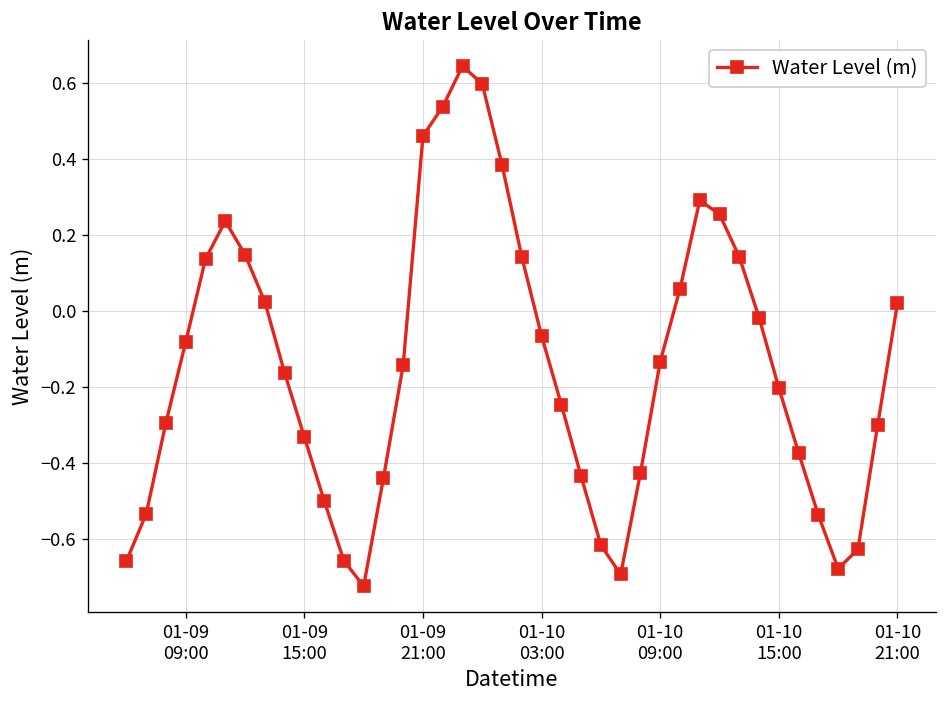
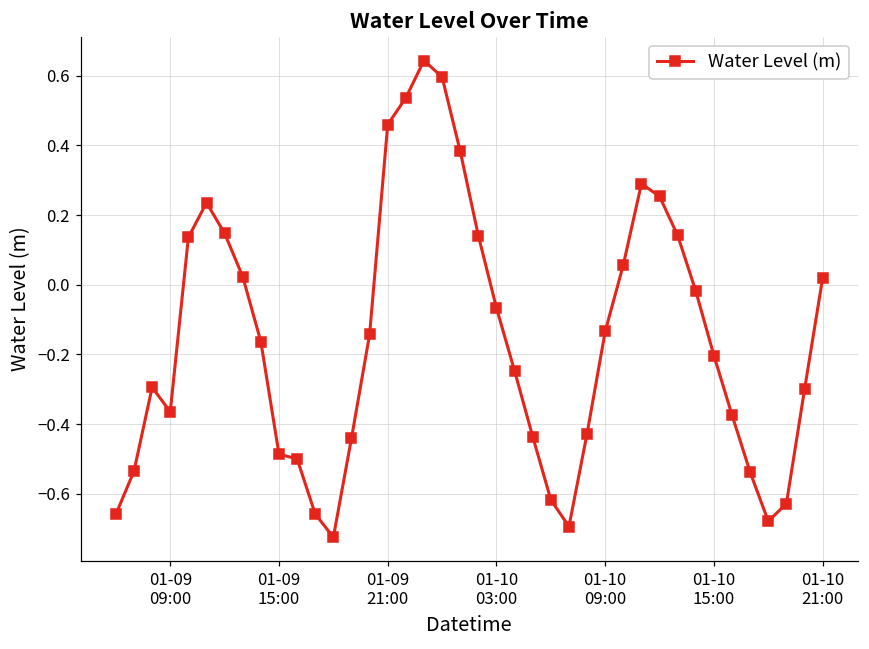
01-09 09:00: -0.08 -> -0.36
01-09 15:00: -0.33 -> -0.49
